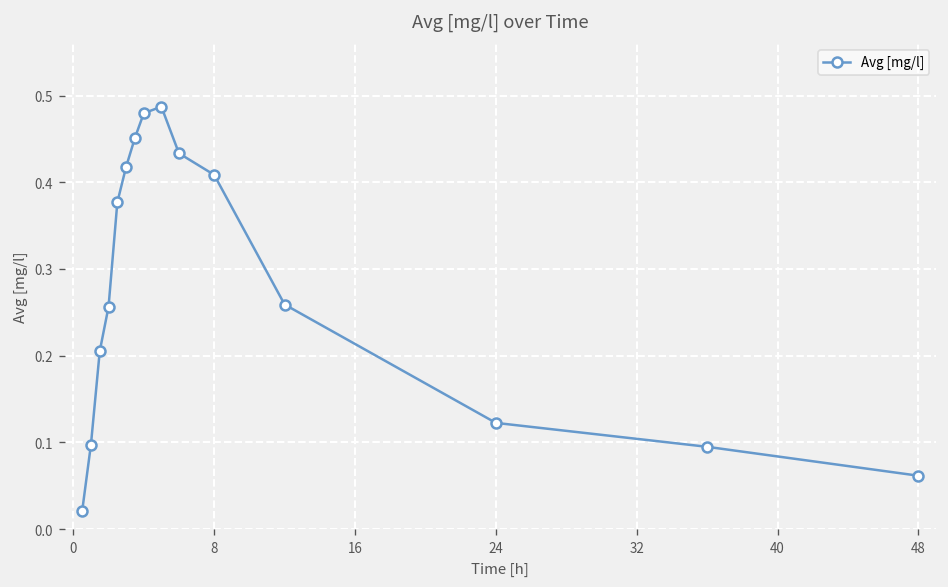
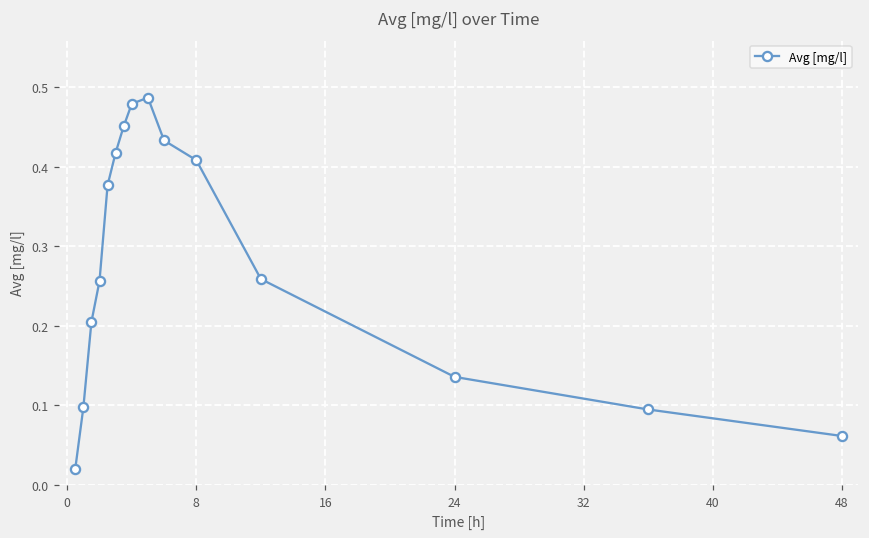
24: 0.12 -> 0.14
